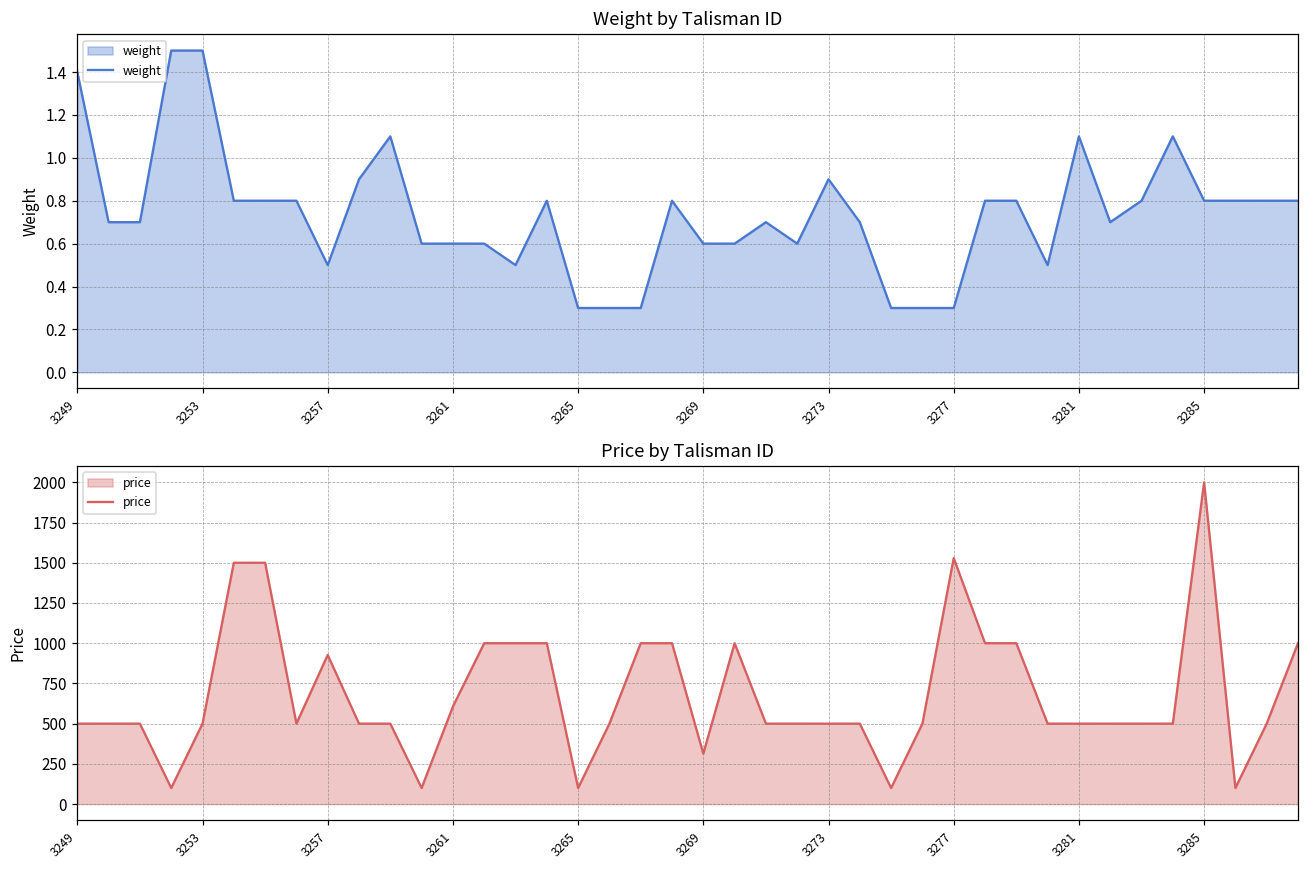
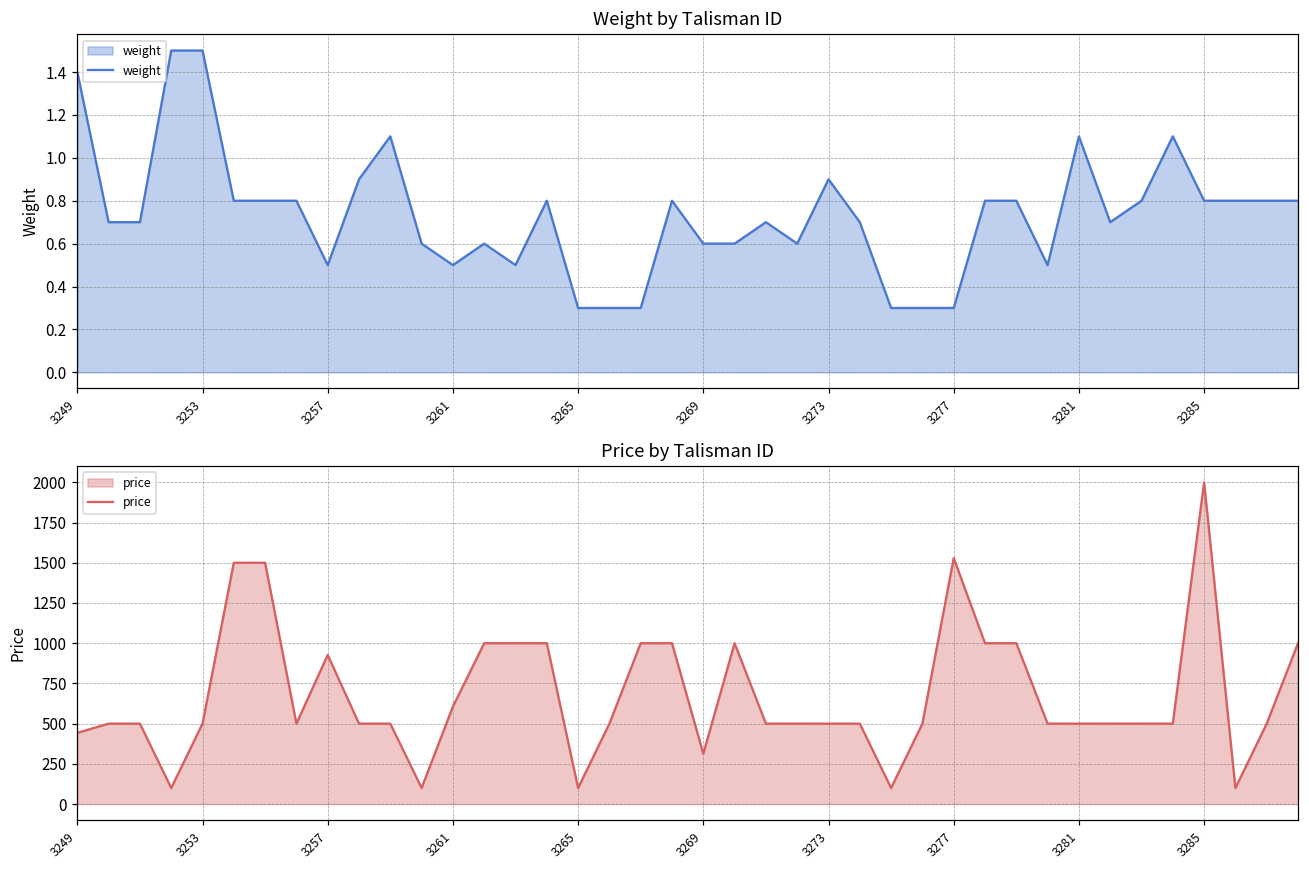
Weight by Talisman ID, 3261: 0.6 -> 0.5
Price by Talisman ID, 3249: 500 -> 440
